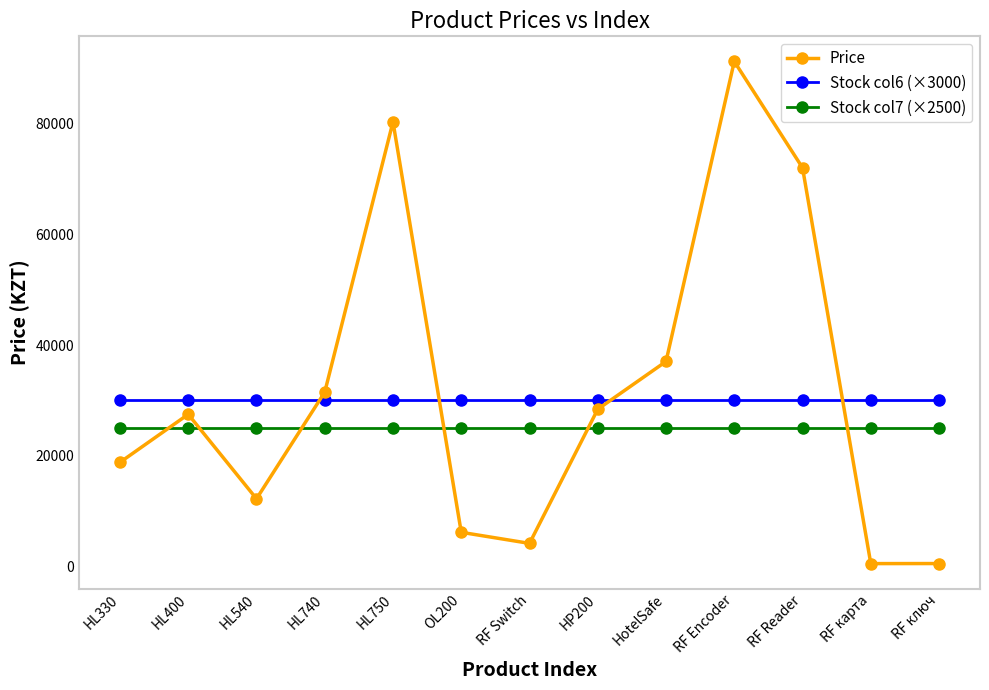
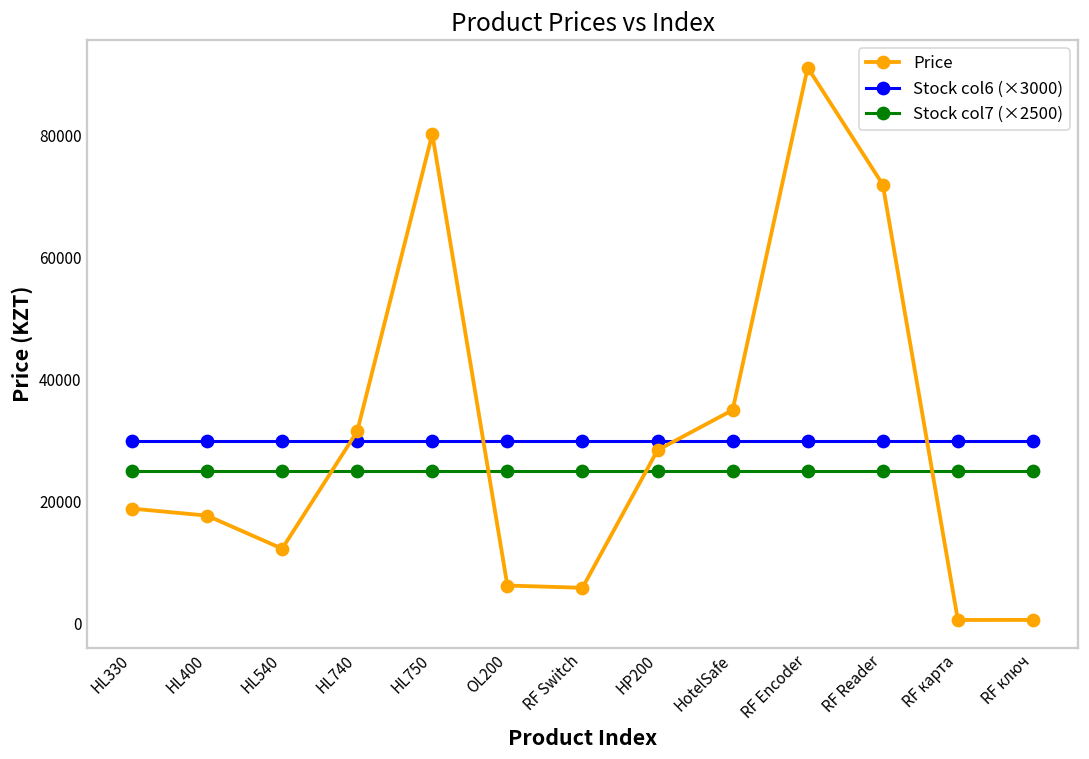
Price, HL400: 28000 -> 18000
Price, RF Switch: 4000 -> 6000
Price, HotelSafe: 37000 -> 35000
